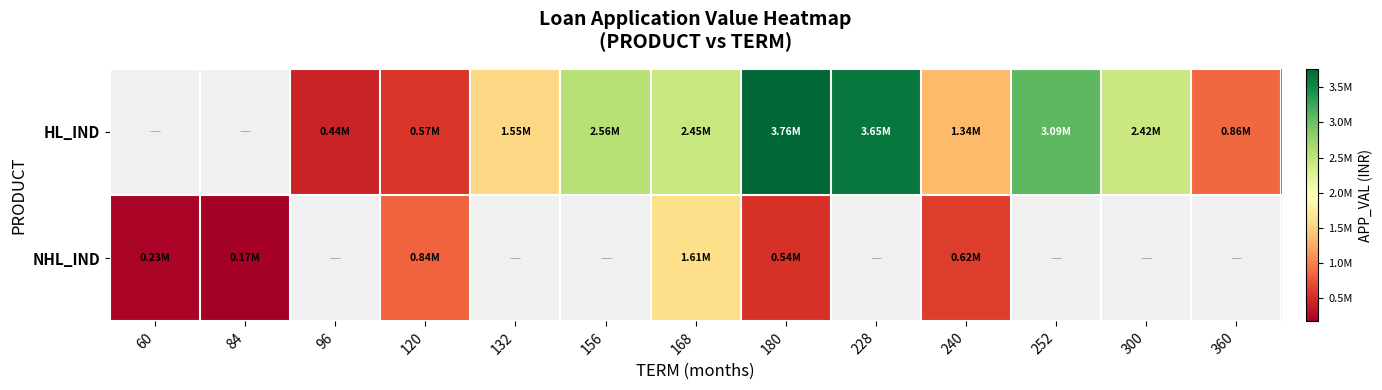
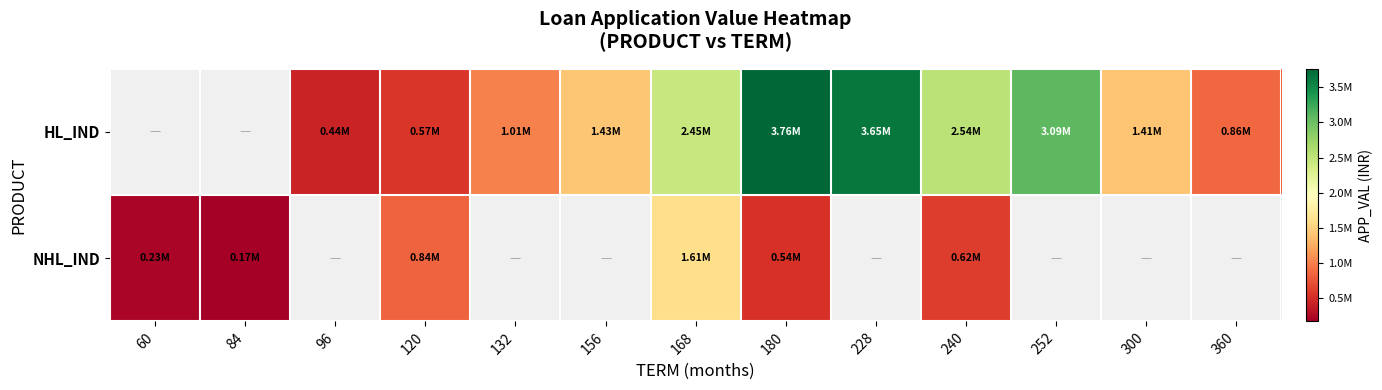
HL_IND, 132: 1.55M -> 1.01M
HL_IND, 156: 2.56M -> 1.43M
HL_IND, 240: 1.34M -> 2.54M
HL_IND, 300: 2.42M -> 1.41M
